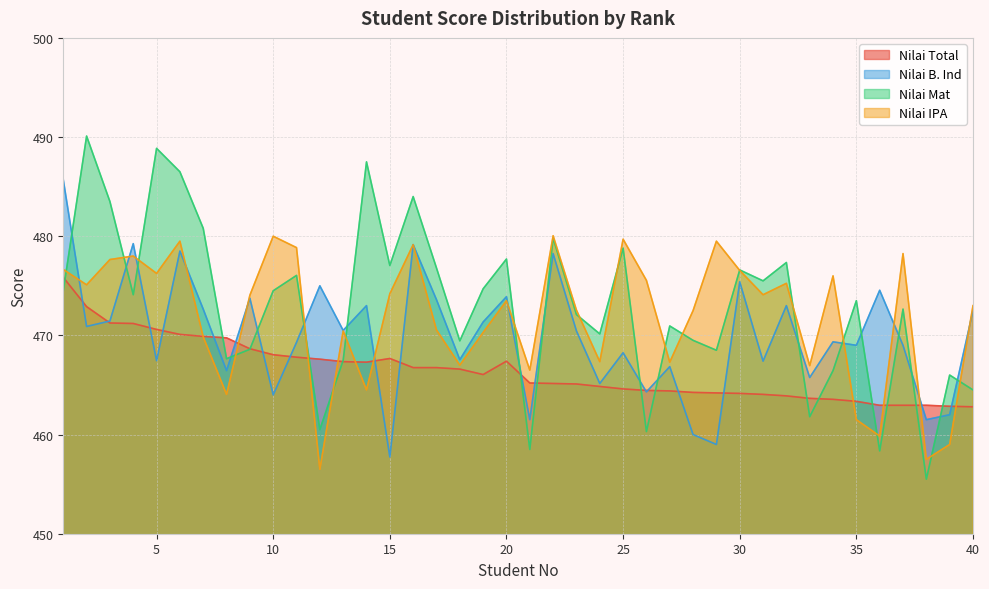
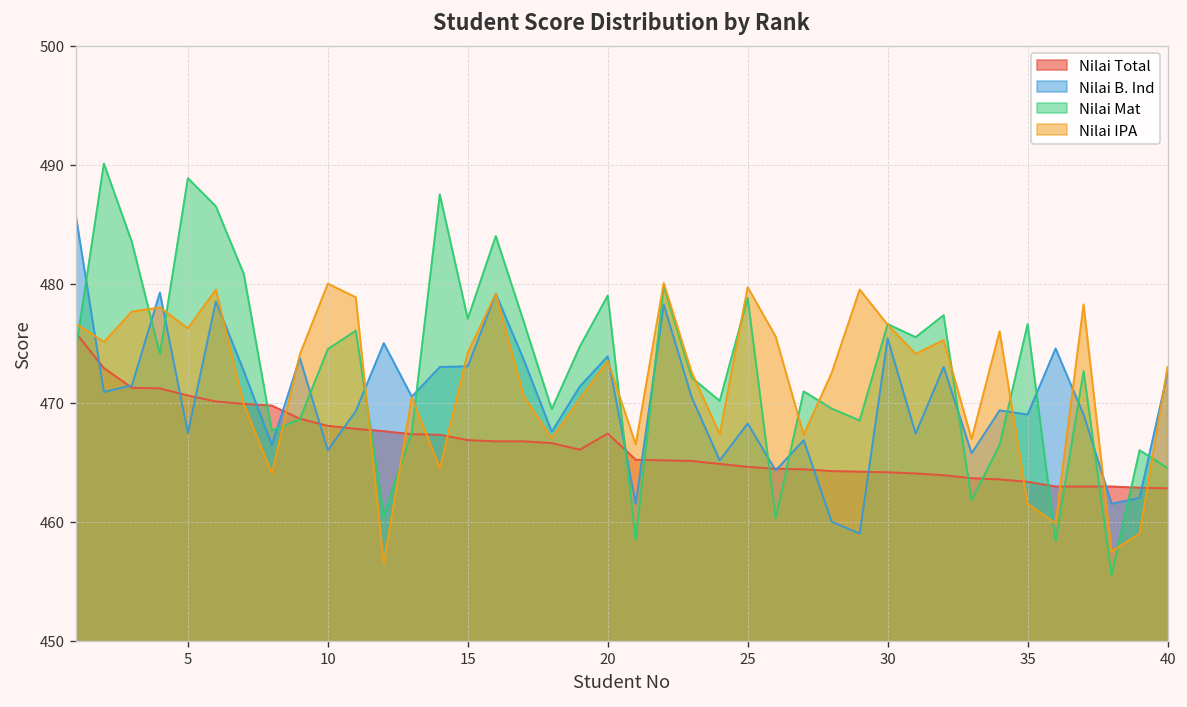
Nilai B. Ind, 10: 464 -> 466
Nilai Total, 15: 468 -> 467
Nilai B. Ind, 15: 458 -> 473
Nilai Mat, 20: 478 -> 479
Nilai Mat, 35: 474 -> 477
